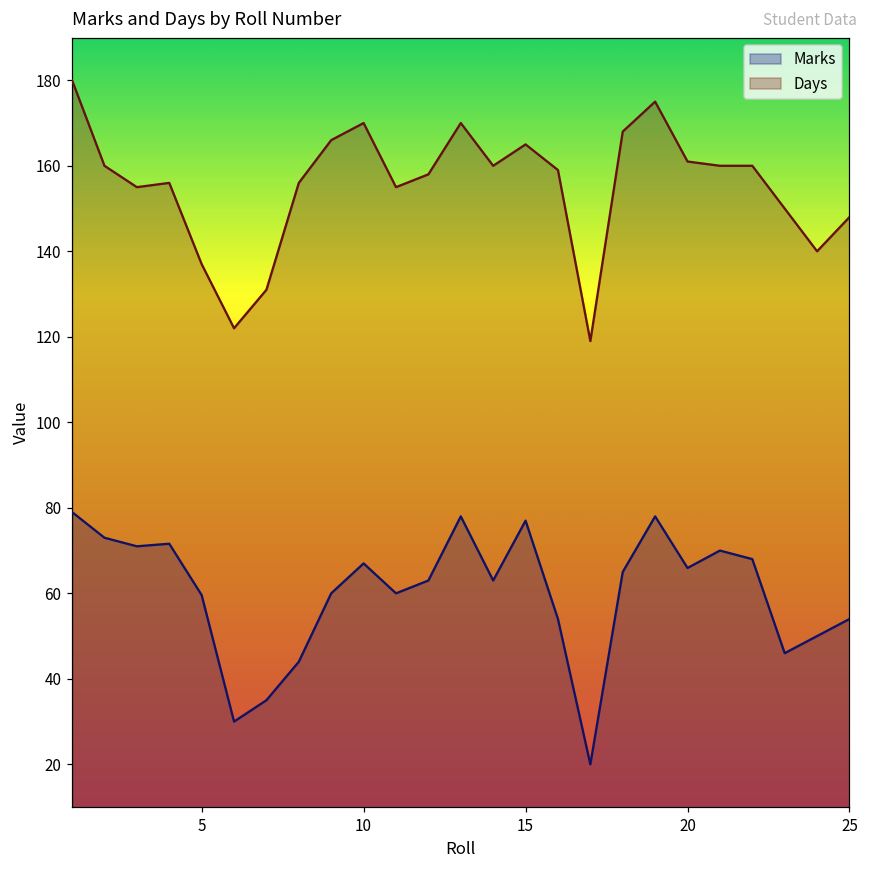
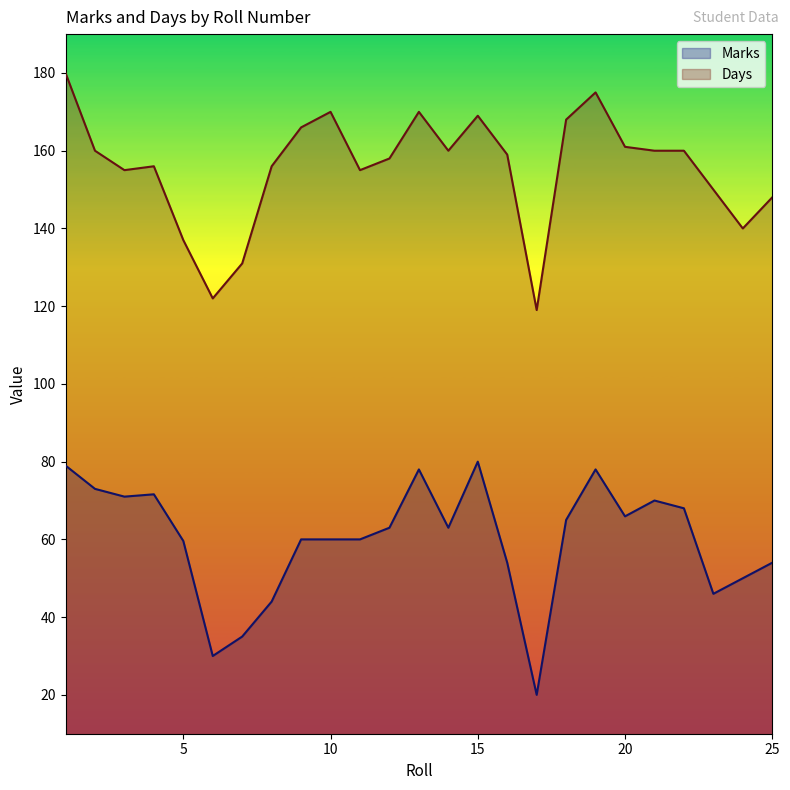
Marks, 10: 67 -> 60
Marks, 15: 77 -> 80
Days, 15: 165 -> 169
